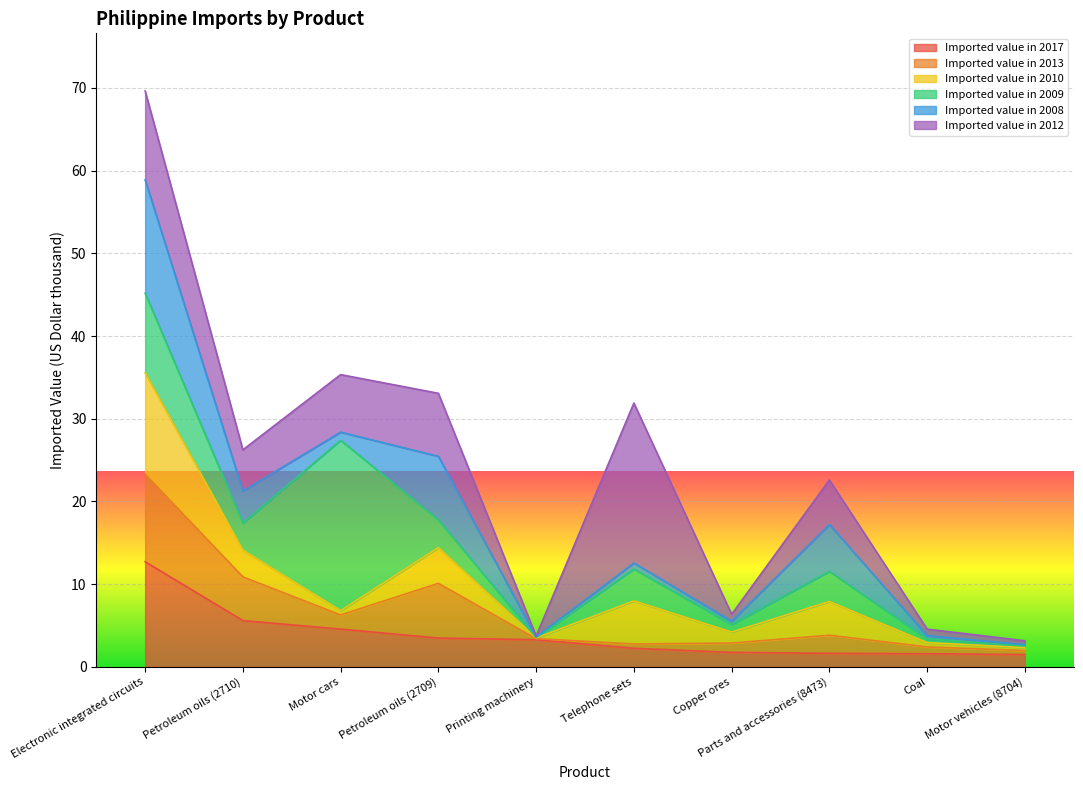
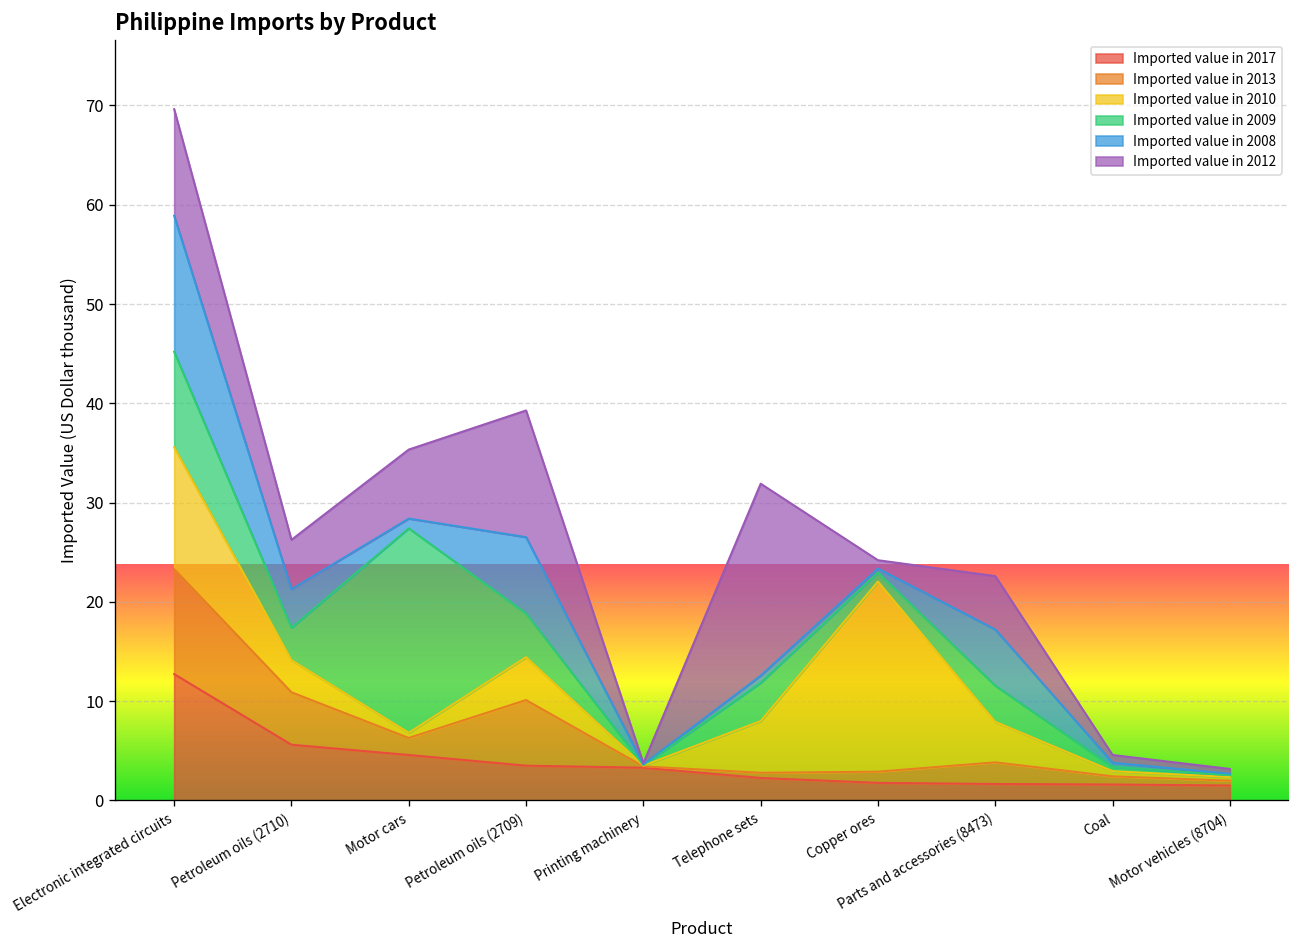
Imported value in 2009, Petroleum oils (2709): 3 -> 4
Imported value in 2012, Petroleum oils (2709): 8 -> 13
Imported value in 2010, Copper ores: 1 -> 19
